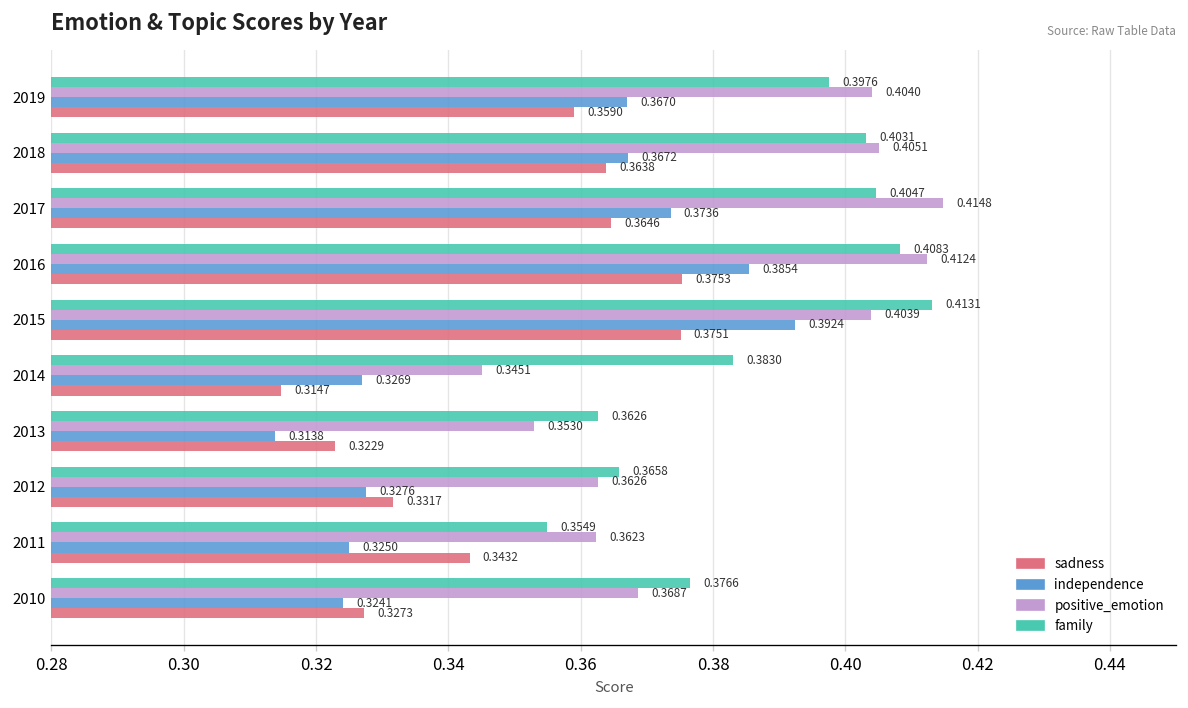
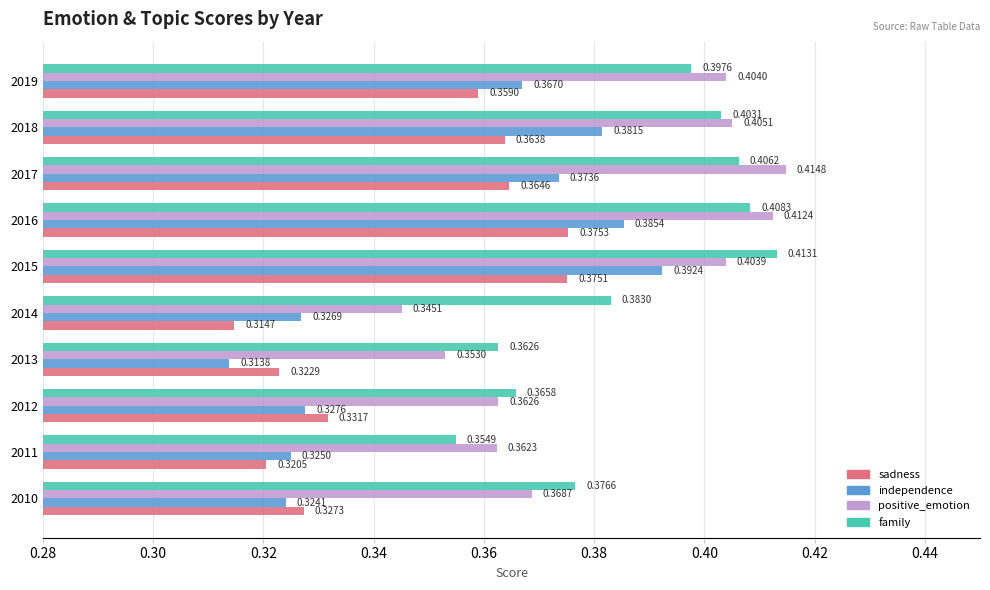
independence, 2018: 0.3672 -> 0.3815
family, 2017: 0.4047 -> 0.4062
sadness, 2011: 0.3432 -> 0.3205
